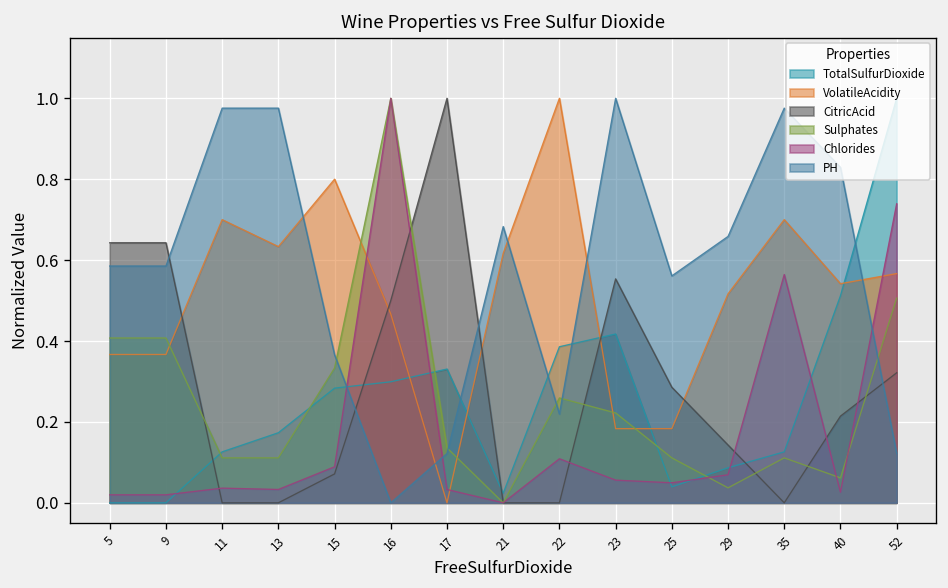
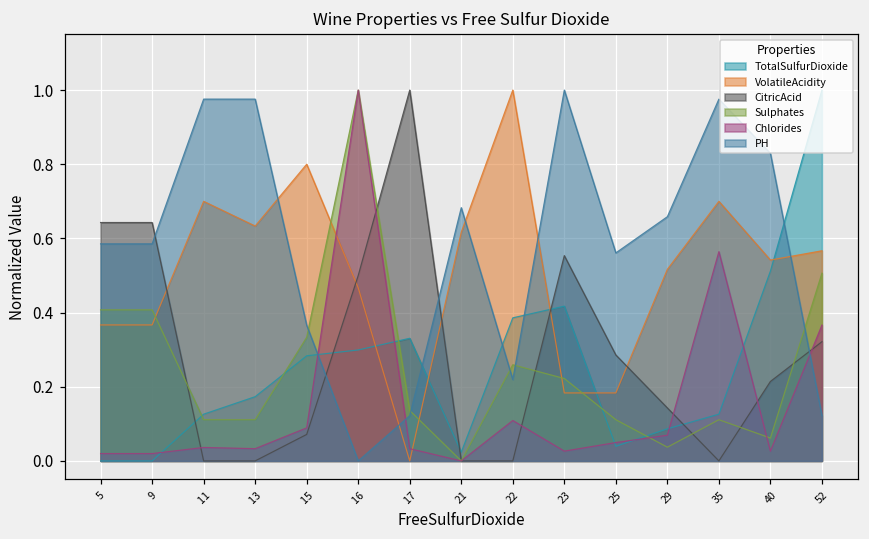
Chlorides, 23: 0.06 -> 0.03
Chlorides, 52: 0.74 -> 0.37
